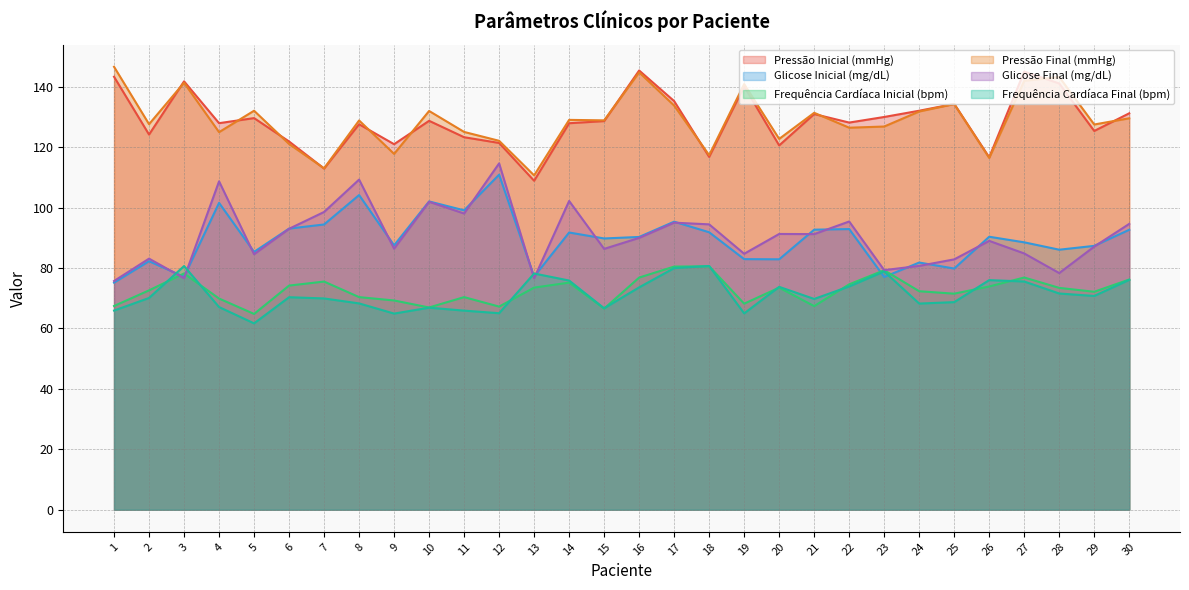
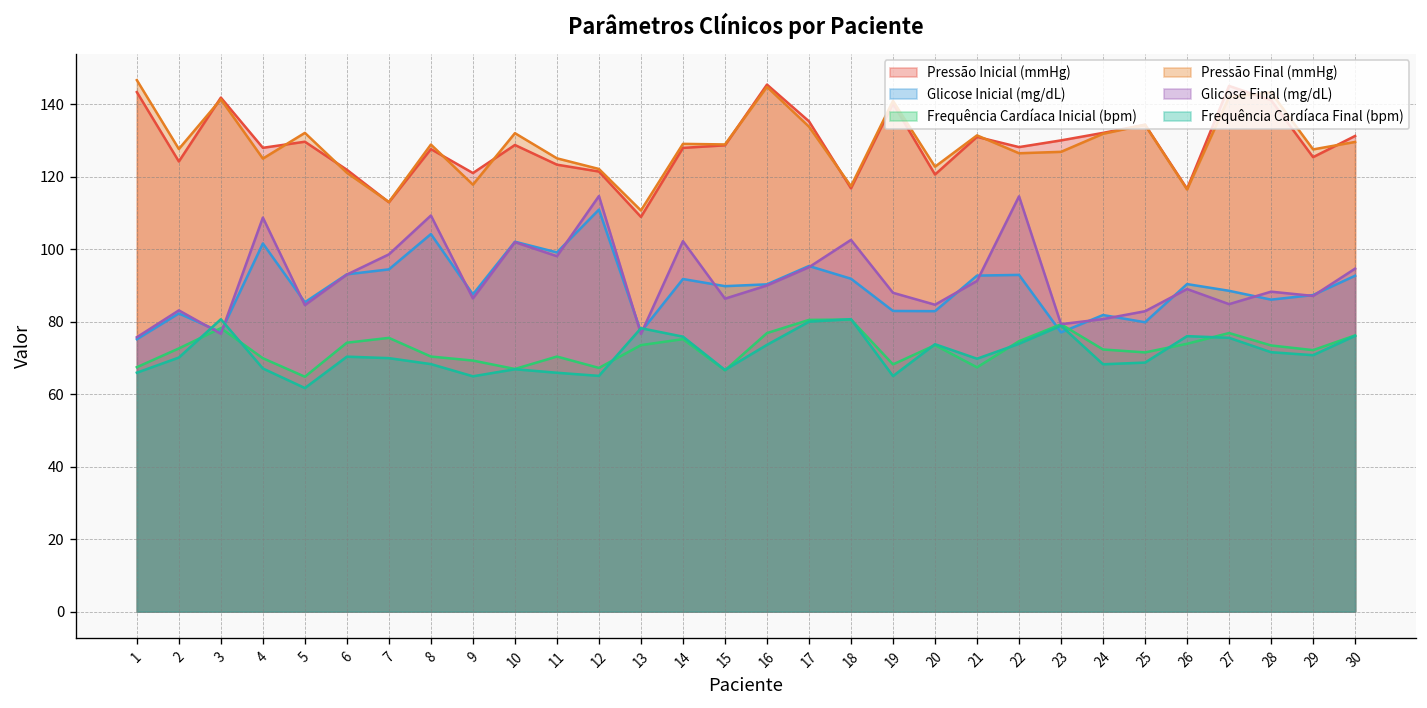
Glicose Final (mg/dL), 18: 94 -> 103
Glicose Final (mg/dL), 19: 85 -> 88
Glicose Final (mg/dL), 20: 91 -> 85
Glicose Final (mg/dL), 22: 95 -> 115
Glicose Final (mg/dL), 28: 78 -> 88
